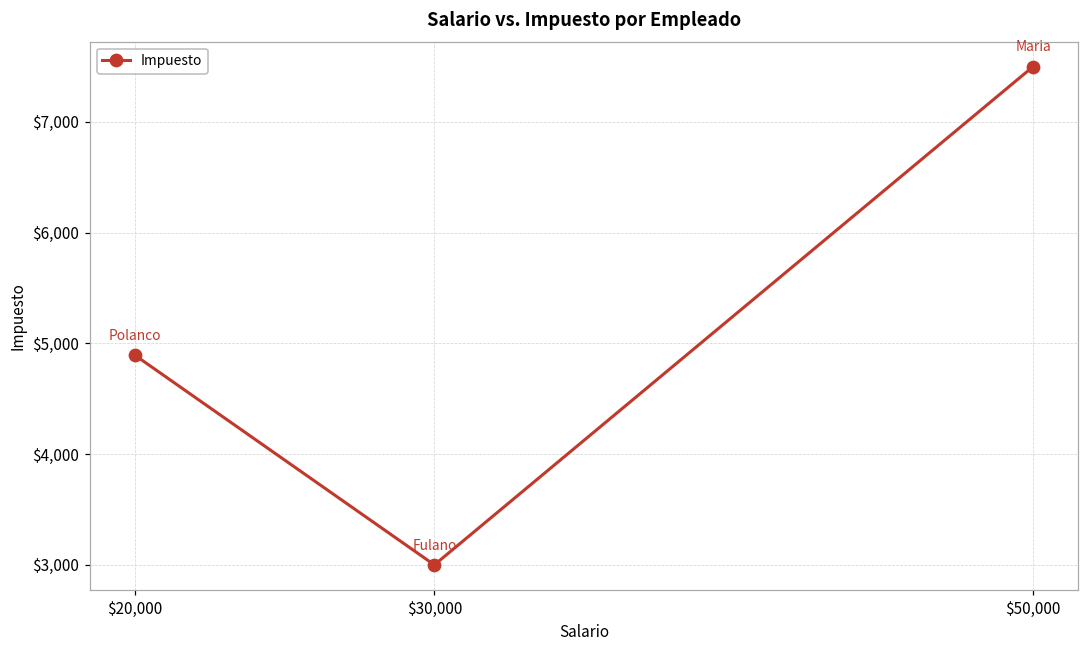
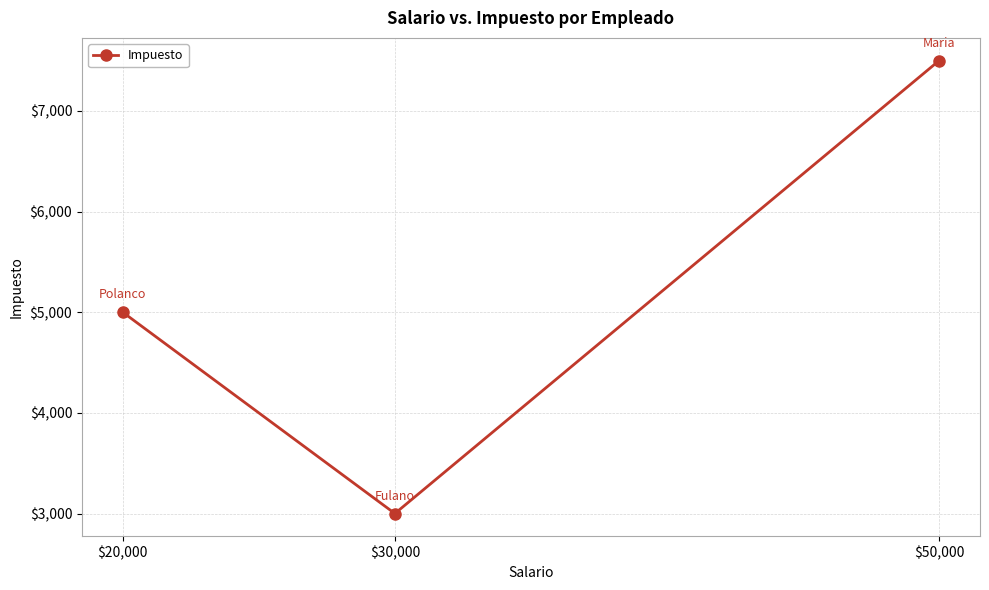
$20,000: $4,890 -> $5,000
